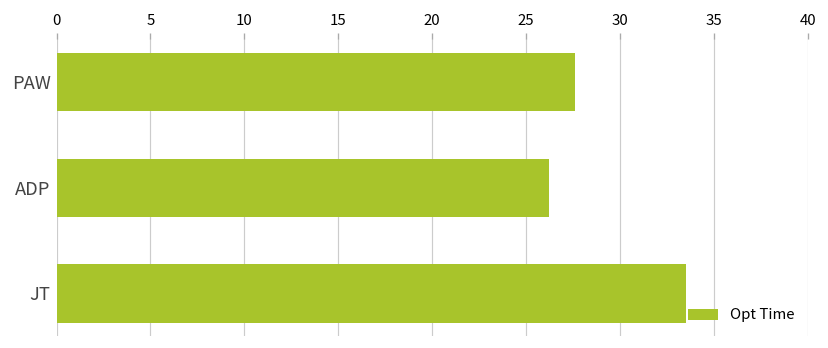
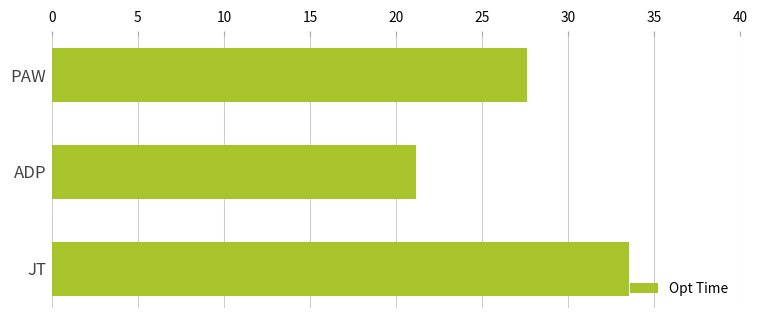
ADP: 26.2 -> 21.1
